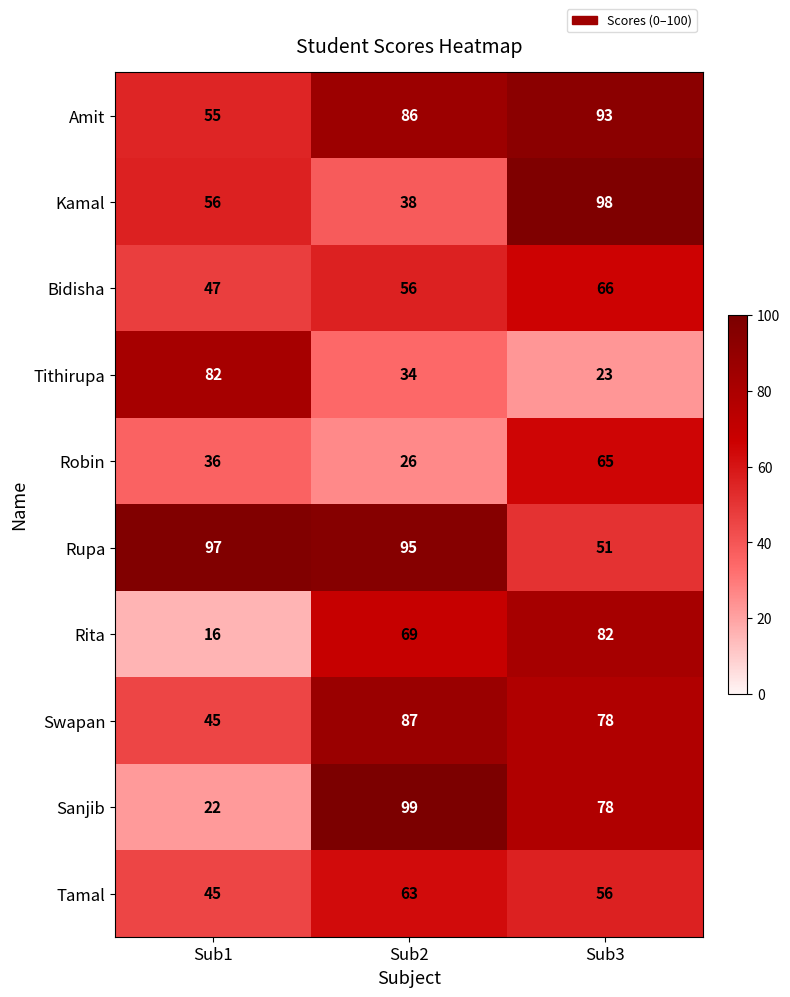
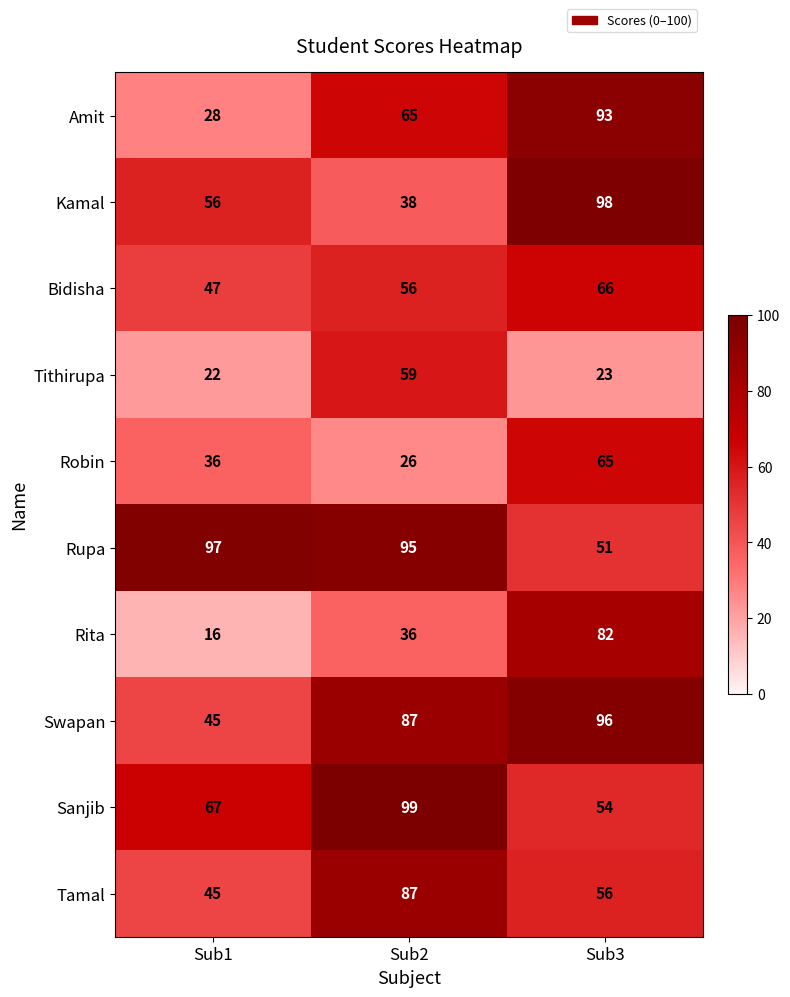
Amit, Sub1: 55 -> 28
Amit, Sub2: 86 -> 65
Tithirupa, Sub1: 82 -> 22
Tithirupa, Sub2: 34 -> 59
Rita, Sub2: 69 -> 36
Swapan, Sub3: 78 -> 96
Sanjib, Sub1: 22 -> 67
Sanjib, Sub3: 78 -> 54
Tamal, Sub2: 63 -> 87
